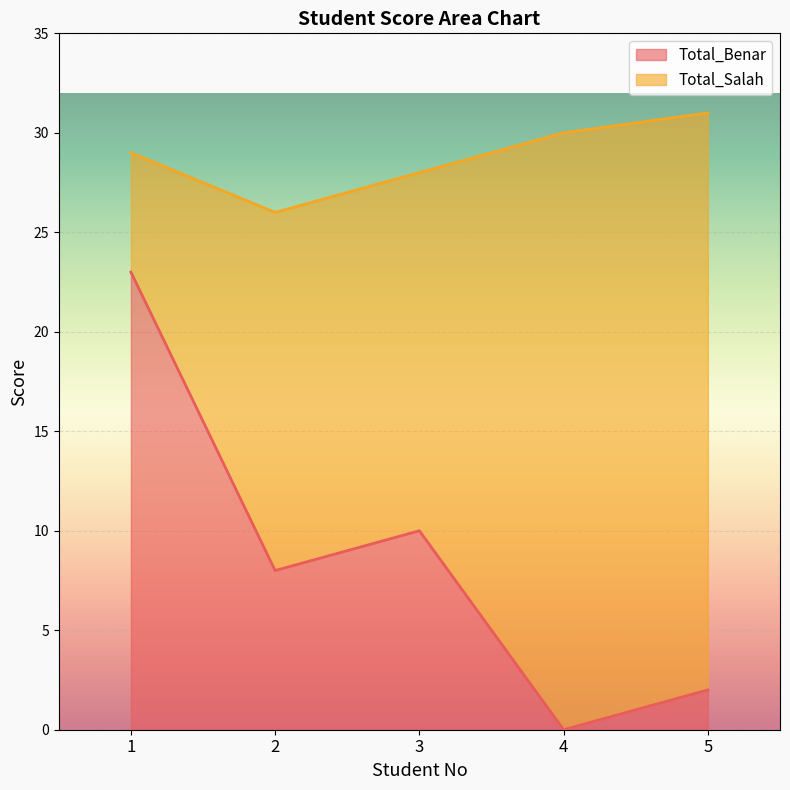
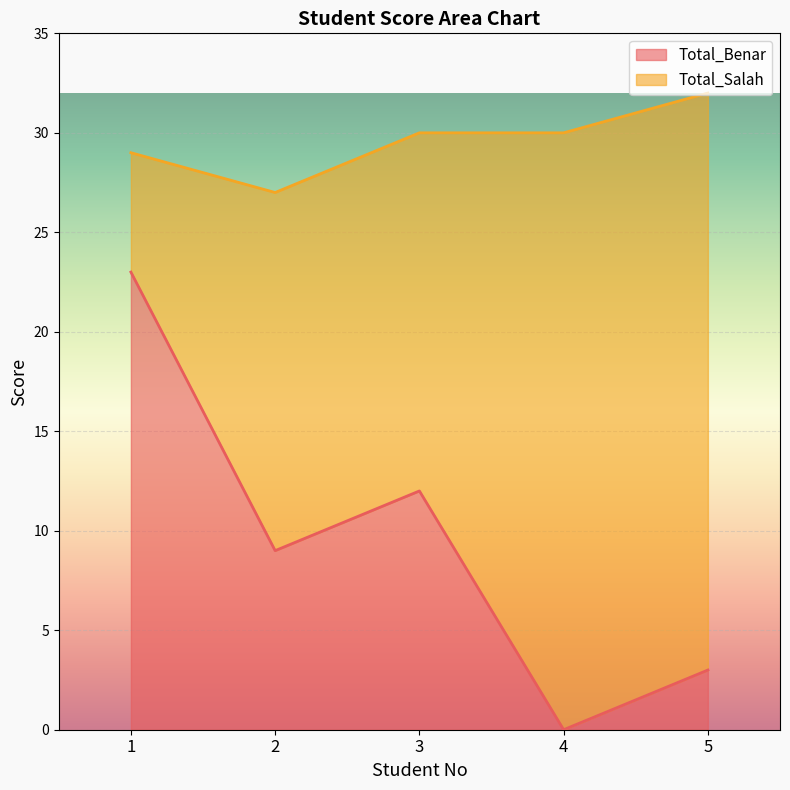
Total_Benar, 2: 8 -> 9
Total_Benar, 3: 10 -> 12
Total_Benar, 5: 2 -> 3
